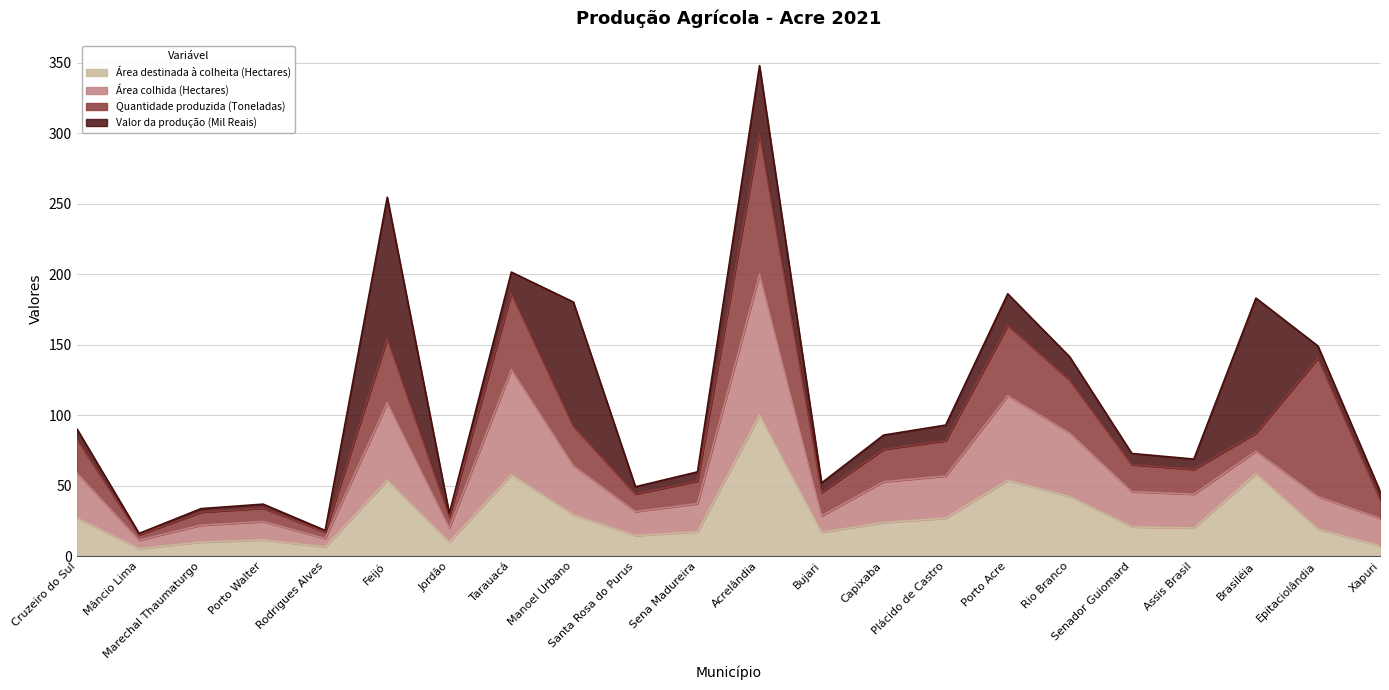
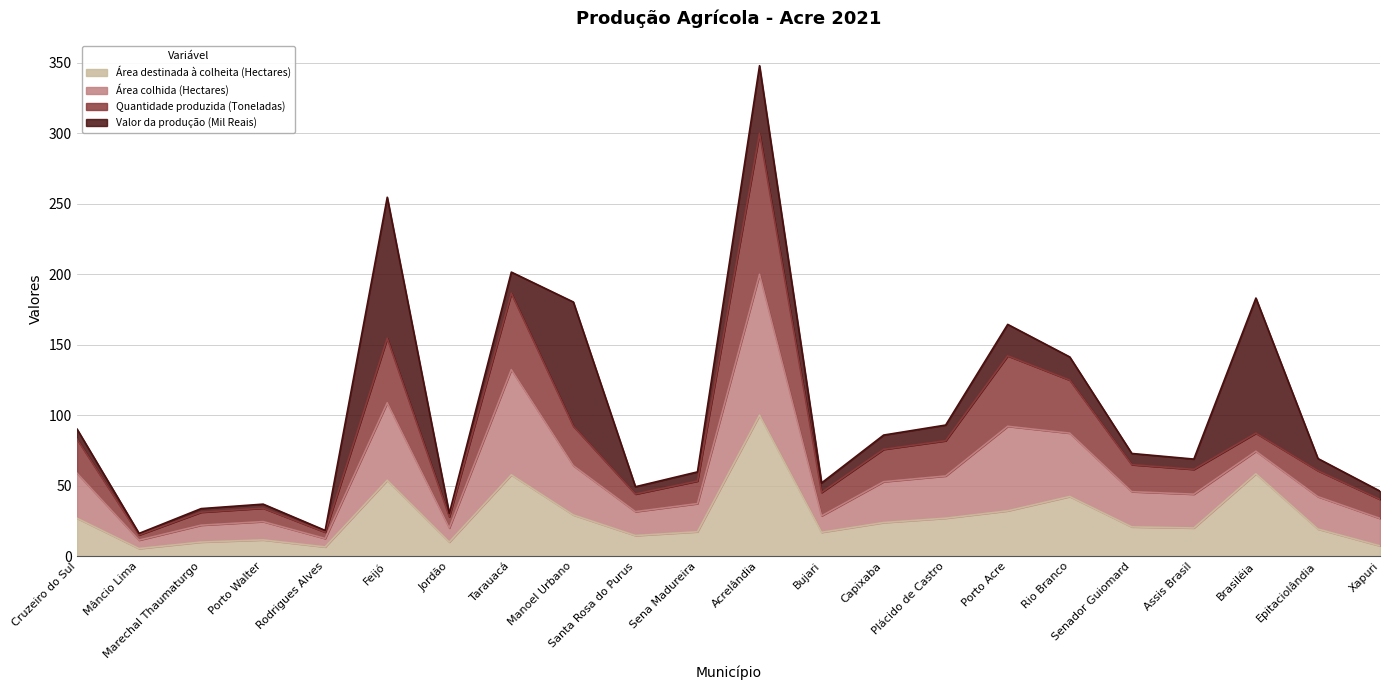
Área destinada à colheita (Hectares), Porto Acre: 54 -> 32
Quantidade produzida (Toneladas), Epitaciolândia: 98 -> 18
